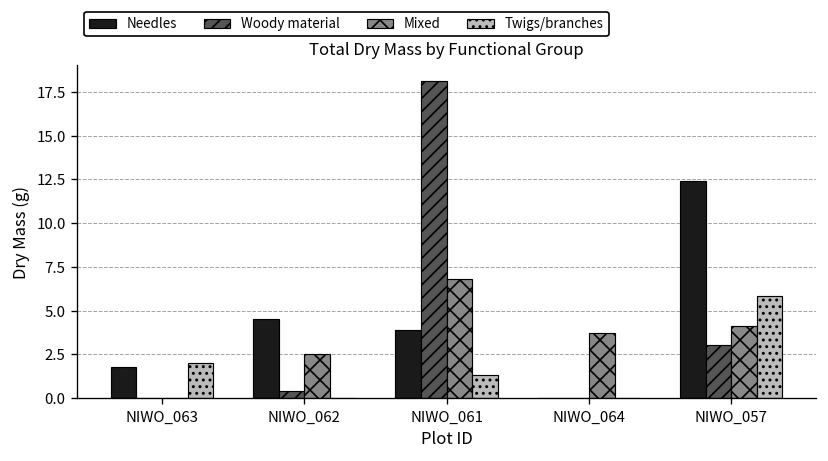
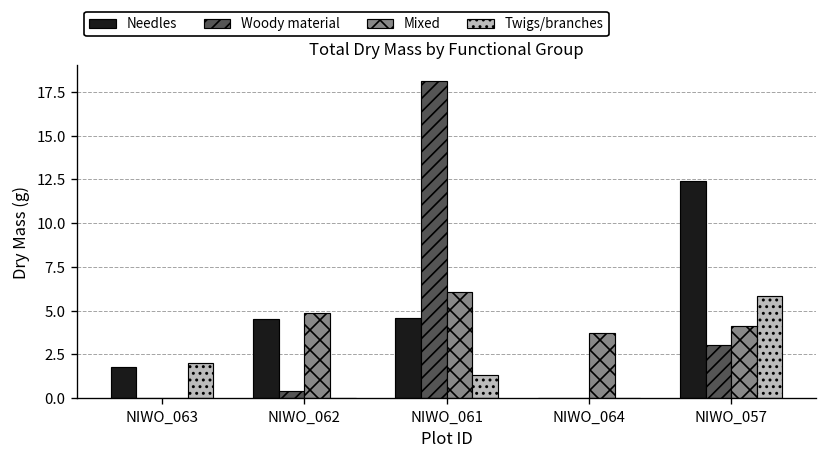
Mixed, NIWO_062: 2.5 -> 4.9
Needles, NIWO_061: 3.9 -> 4.6
Mixed, NIWO_061: 6.8 -> 6.1
